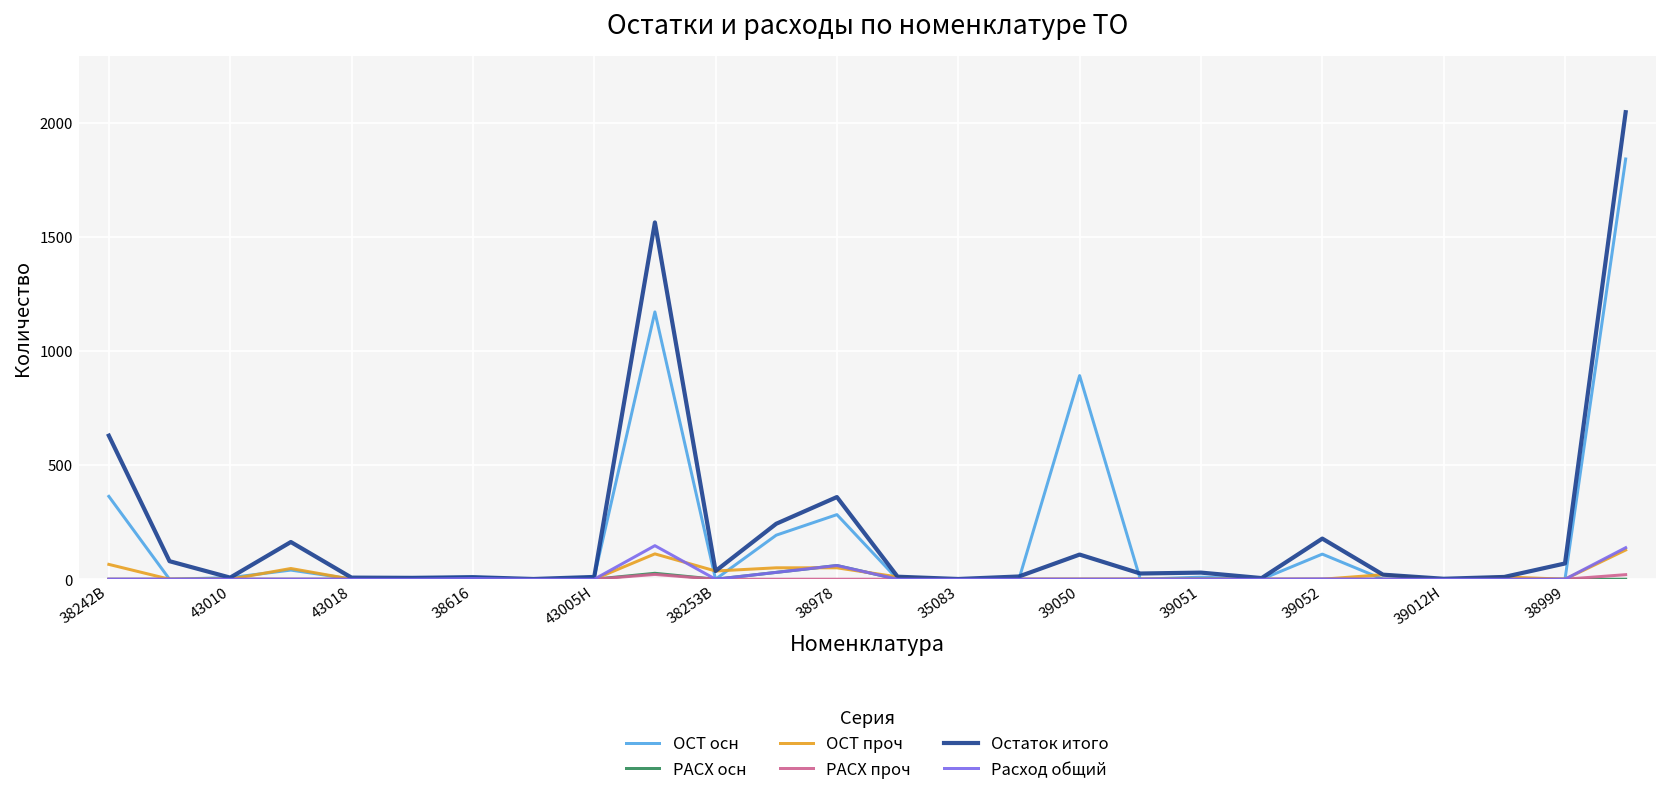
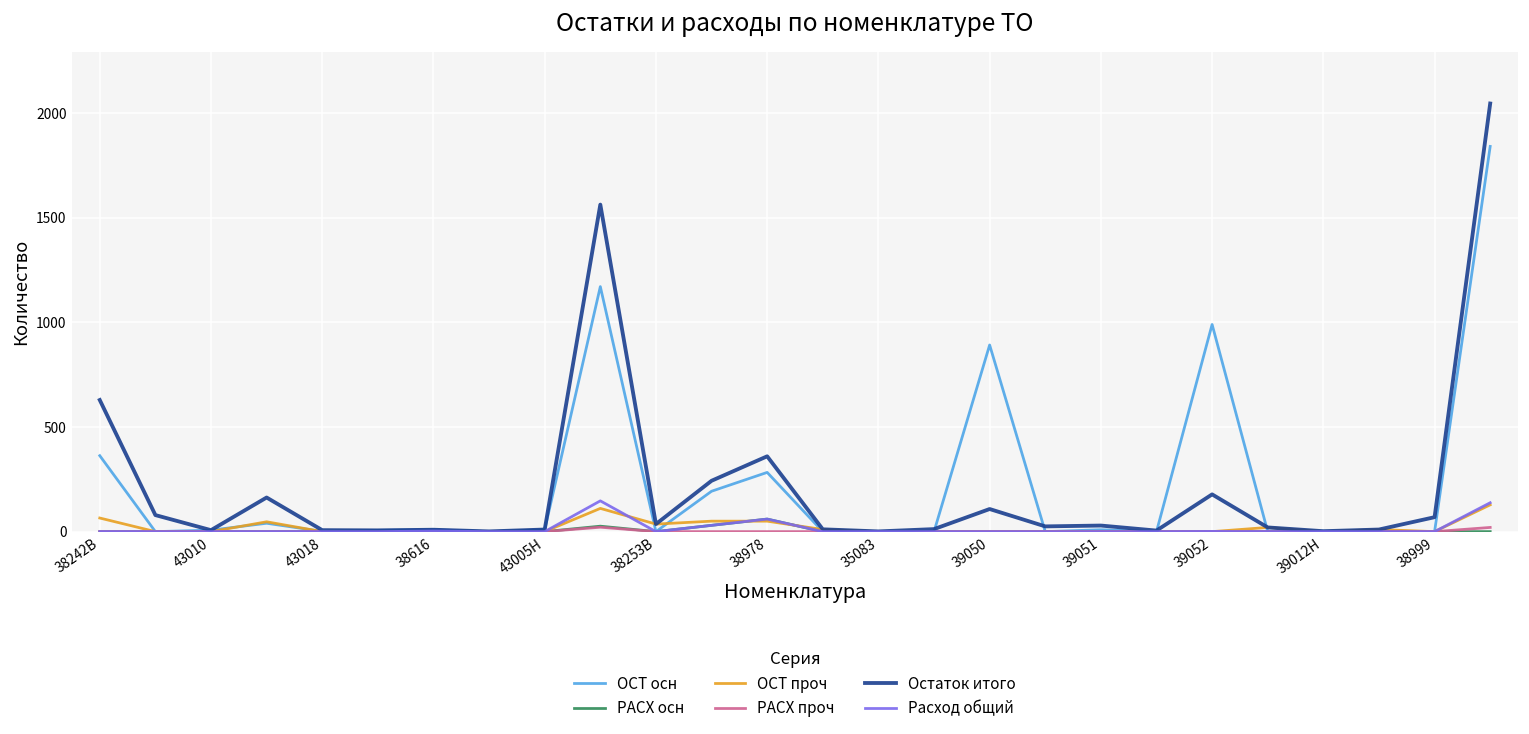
ОСТ осн, 39052: 110 -> 990
